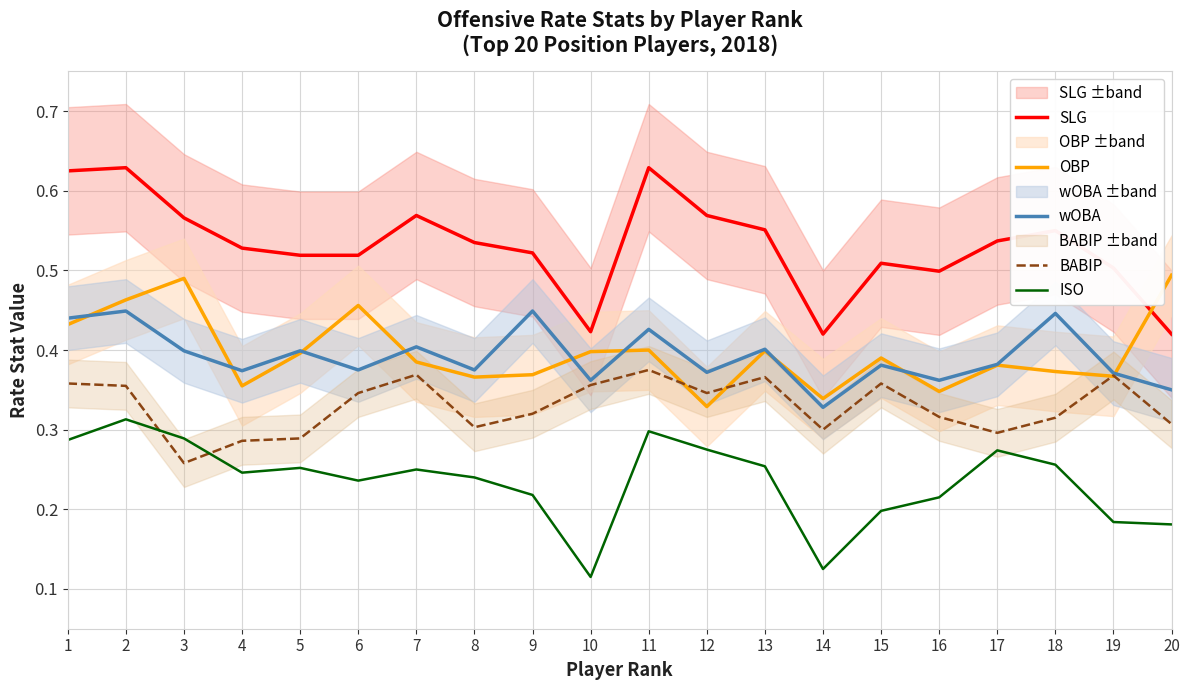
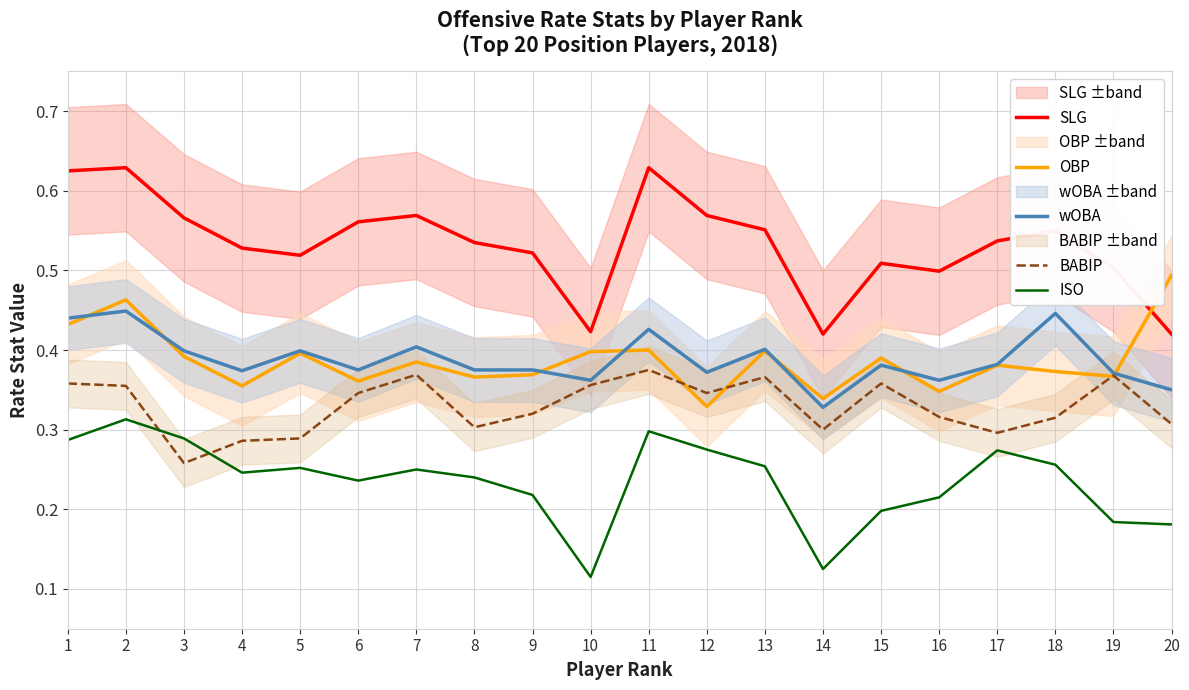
OBP, 3: 0.49 -> 0.39
SLG, 6: 0.52 -> 0.56
OBP, 6: 0.46 -> 0.36
wOBA, 9: 0.45 -> 0.38
